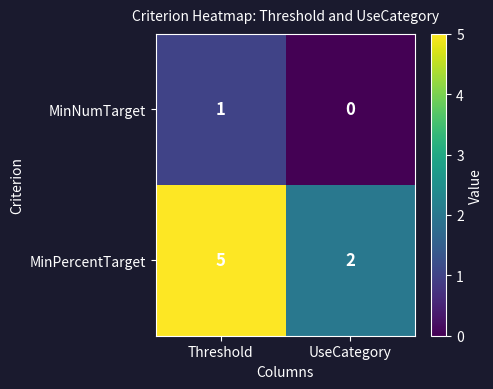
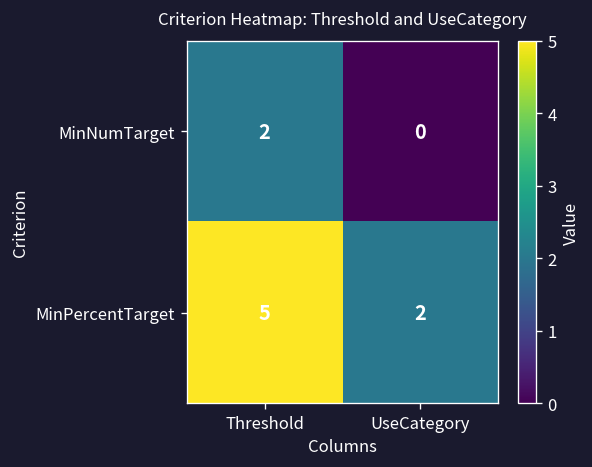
MinNumTarget, Threshold: 1 -> 2
